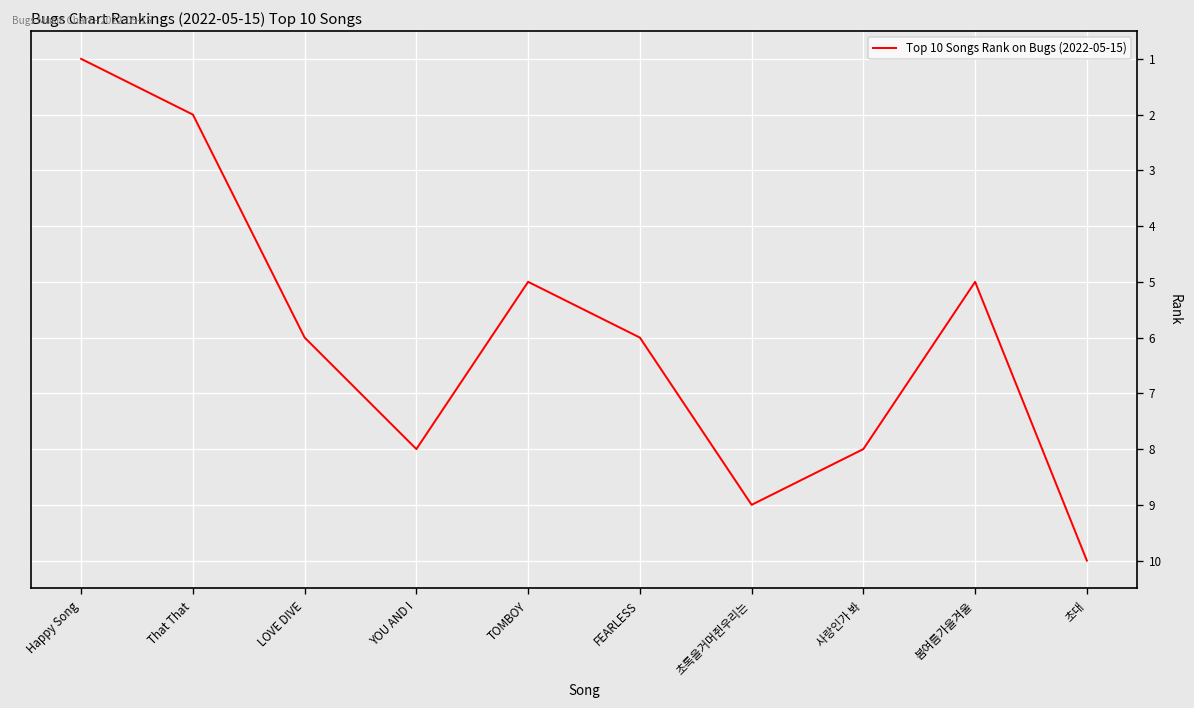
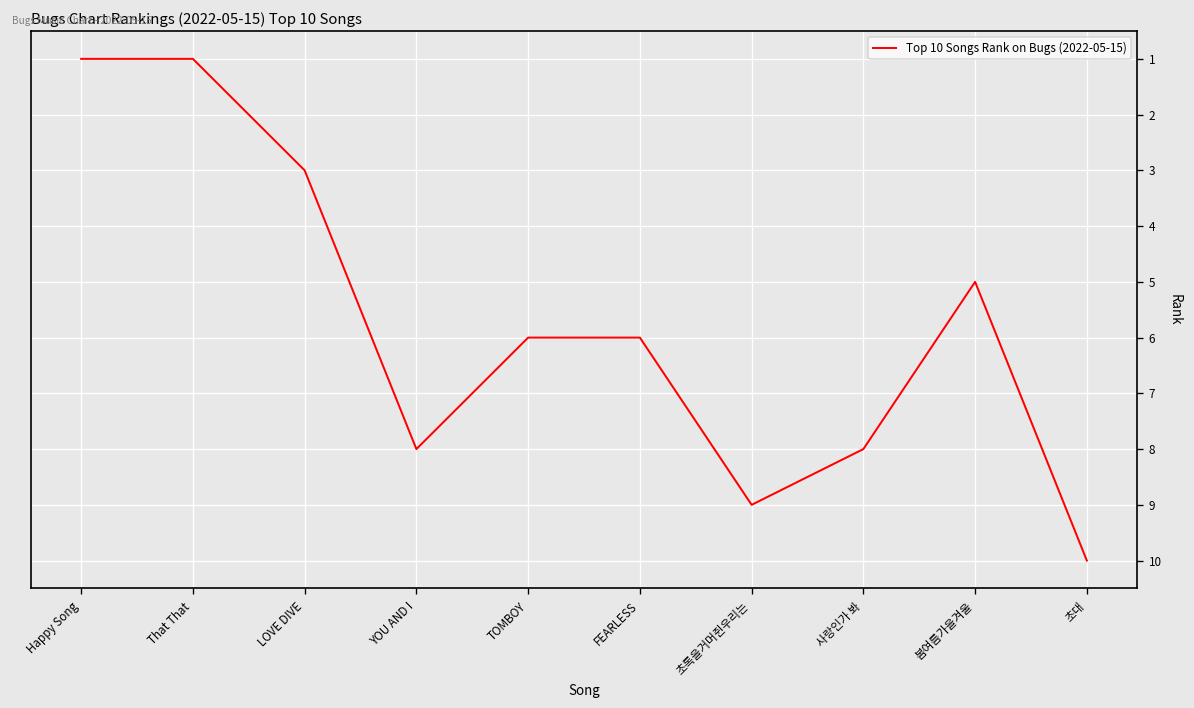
That That: 2 -> 1
LOVE DIVE: 6 -> 3
TOMBOY: 5 -> 6
